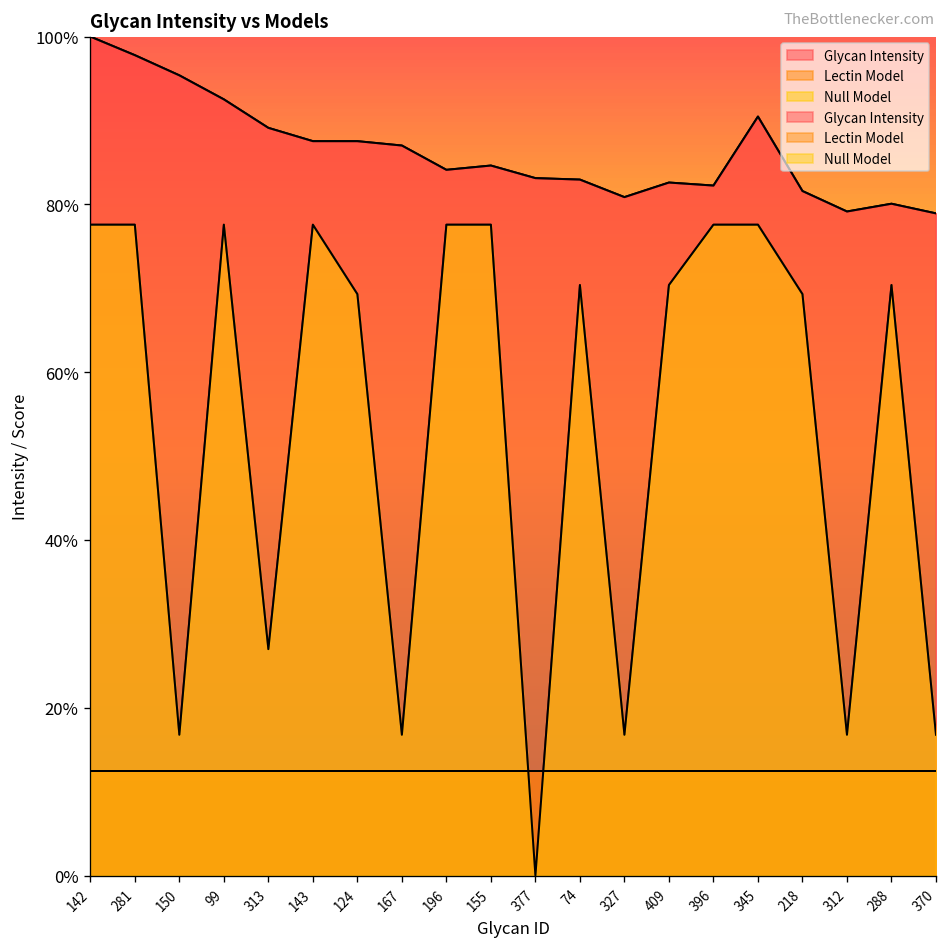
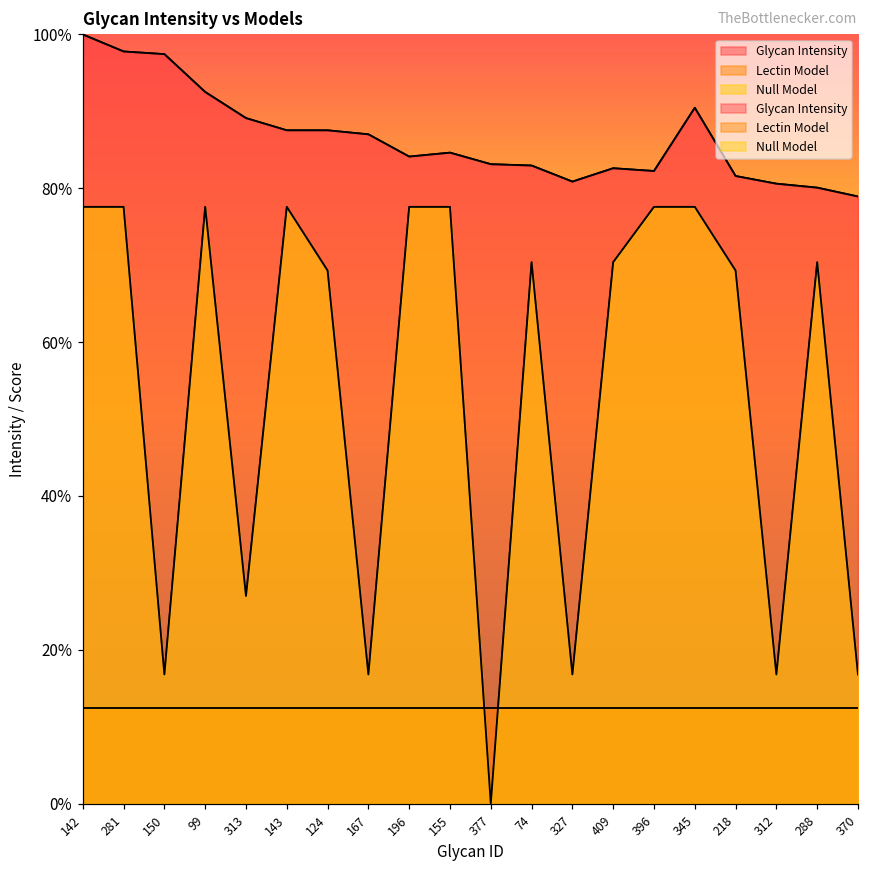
Glycan Intensity, 150: 95% -> 97%
Glycan Intensity, 312: 79% -> 81%
